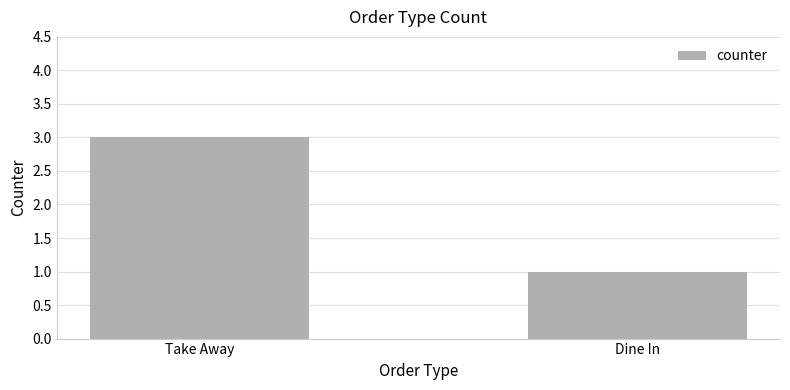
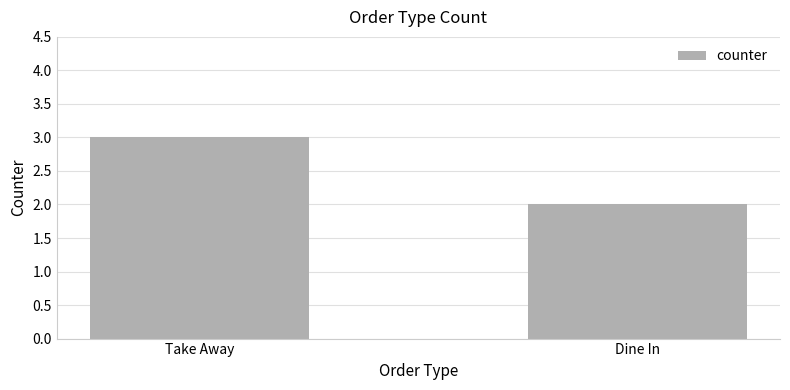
Dine In: 1 -> 2
